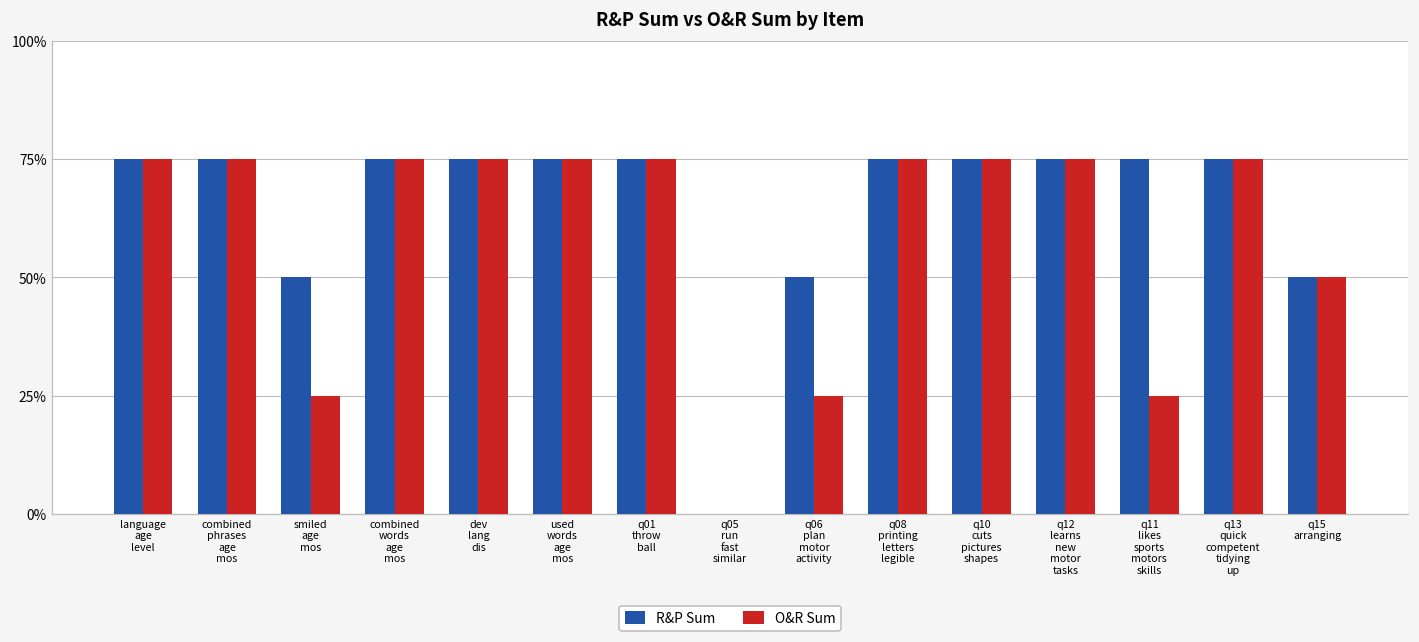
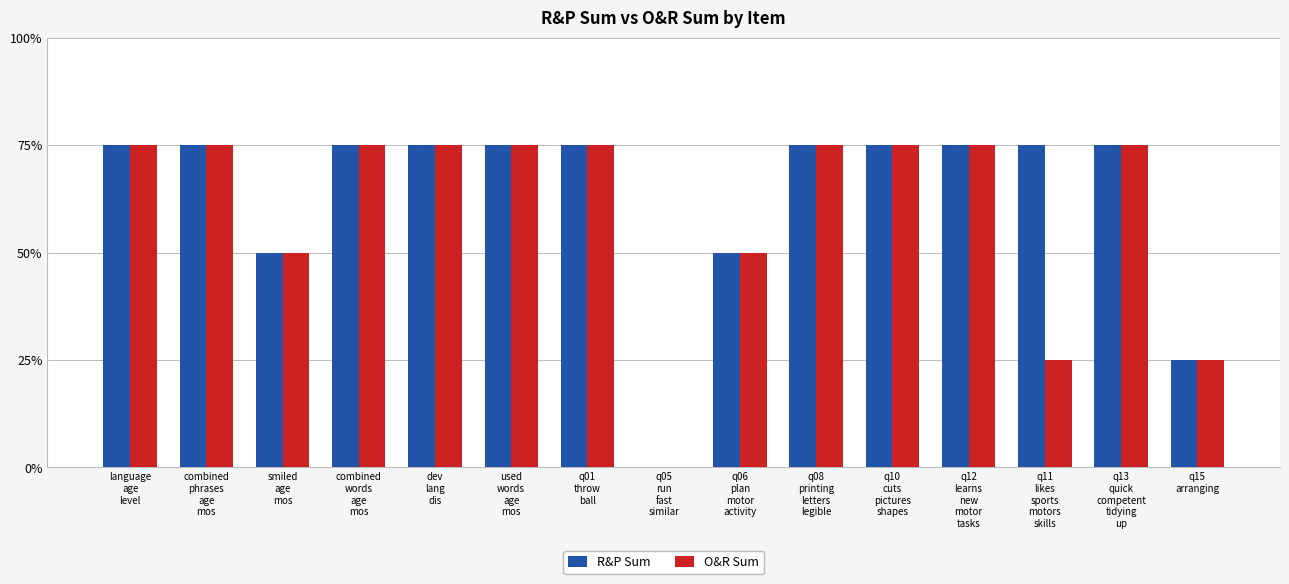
O&R Sum, smiled age mos: 25% -> 50%
O&R Sum, q06 plan motor activity: 25% -> 50%
R&P Sum, q15 arranging: 50% -> 25%
O&R Sum, q15 arranging: 50% -> 25%
